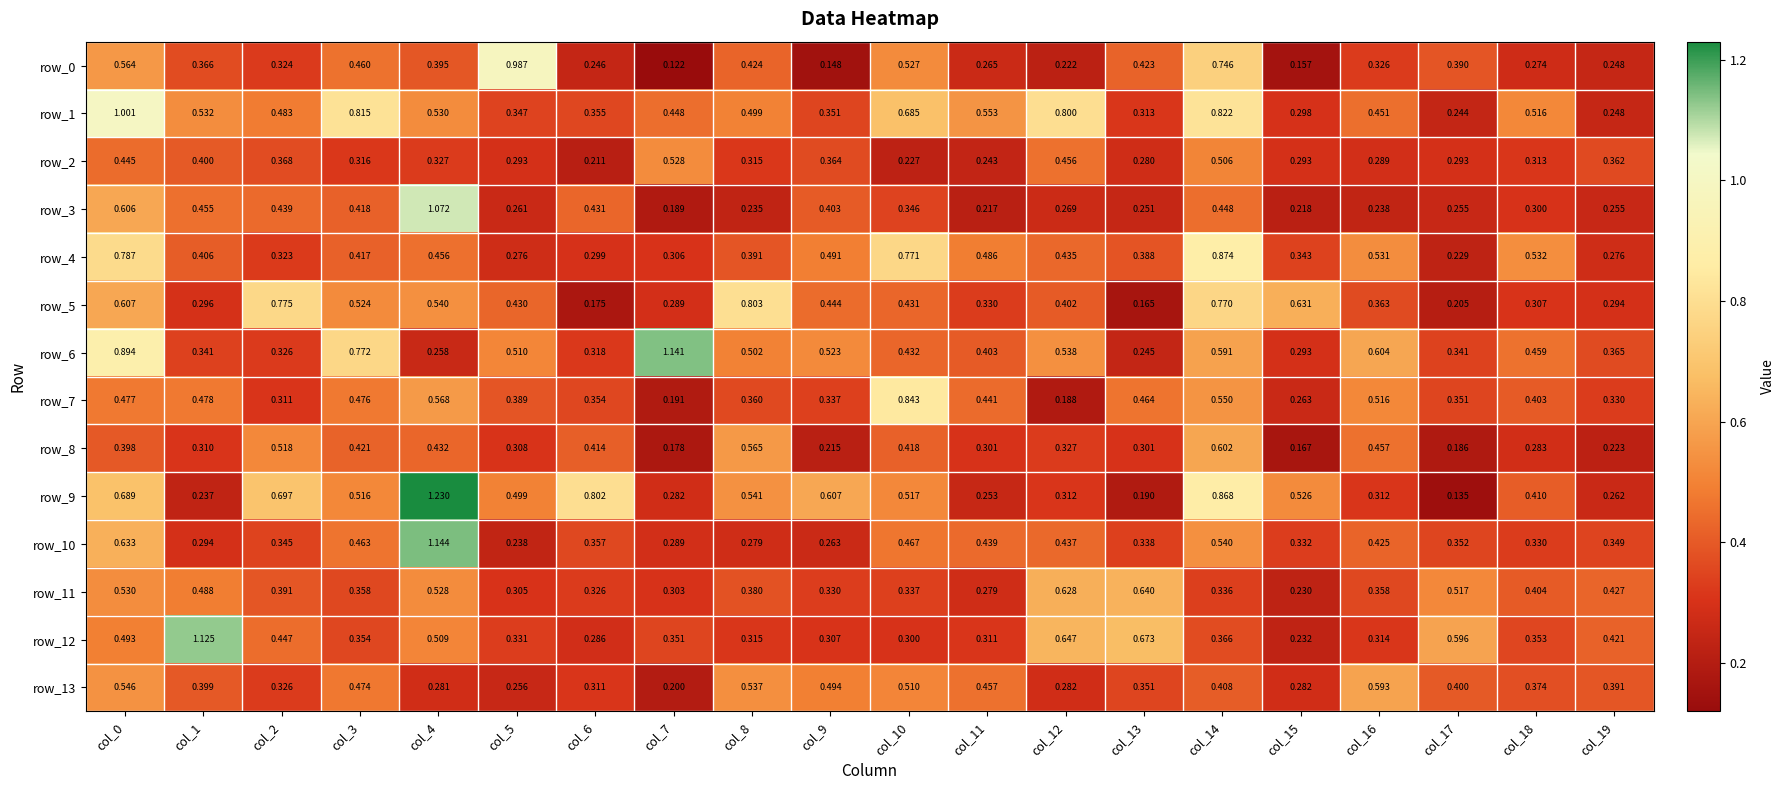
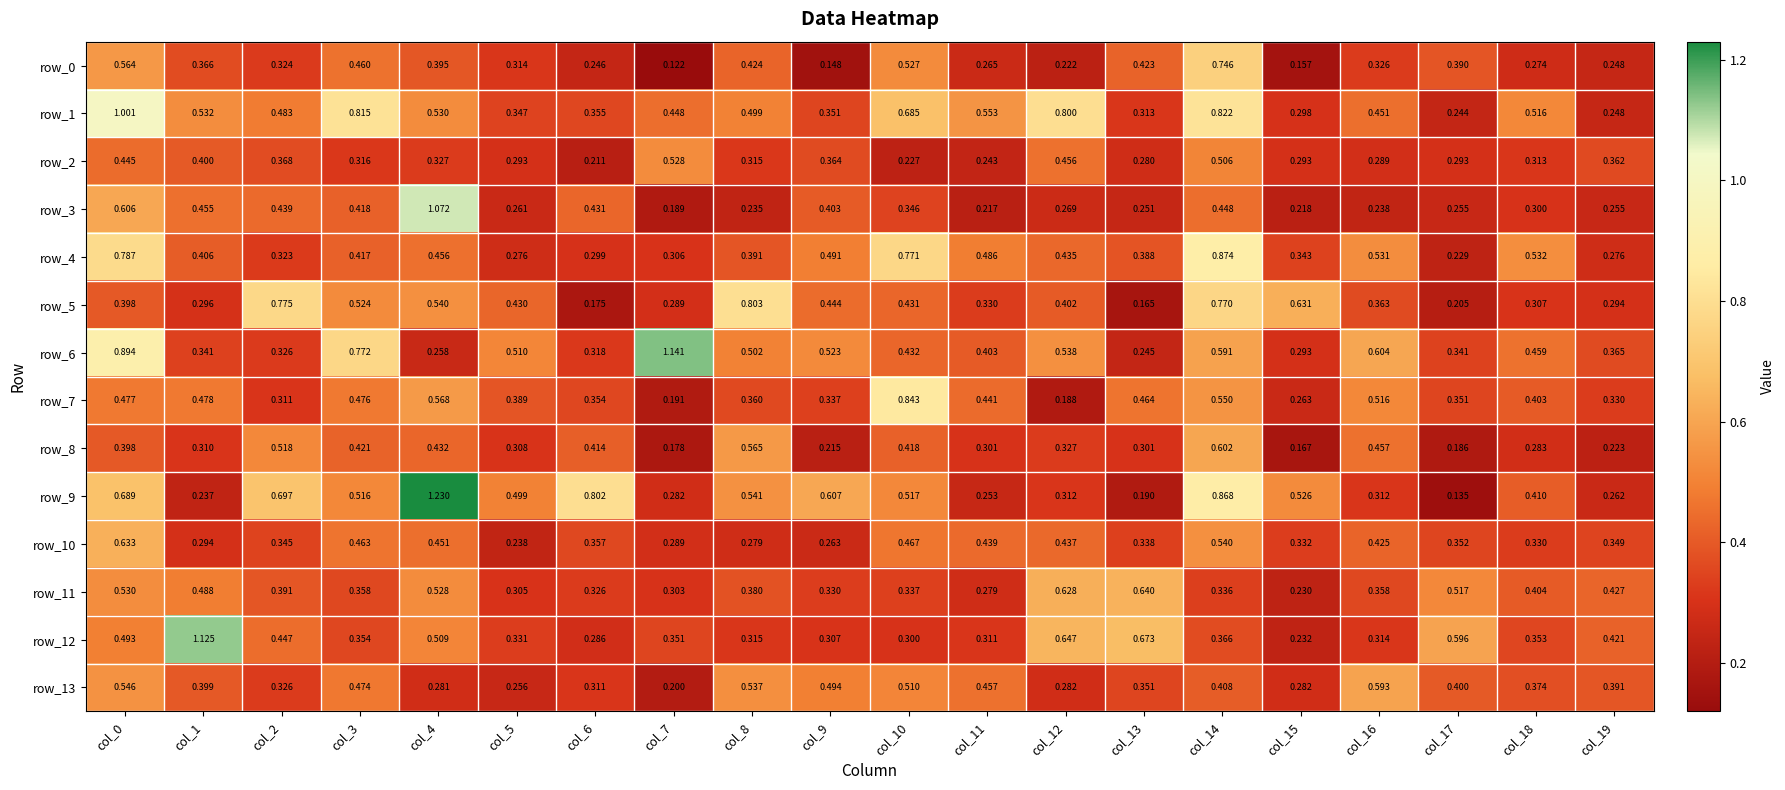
row_0, col_5: 0.987 -> 0.314
row_5, col_0: 0.607 -> 0.398
row_10, col_4: 1.144 -> 0.451
